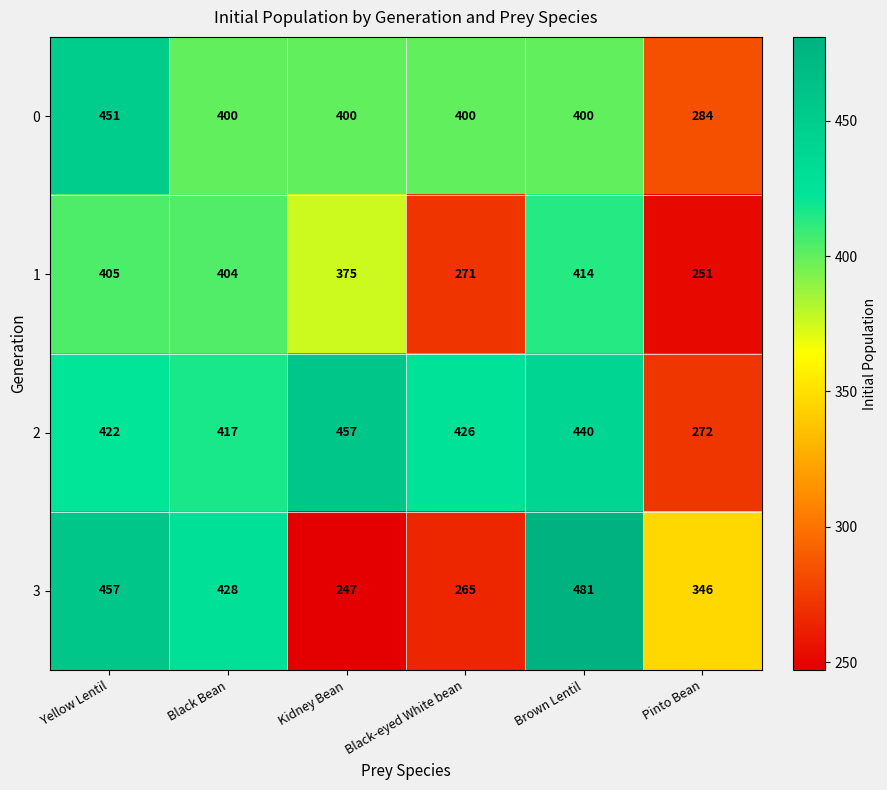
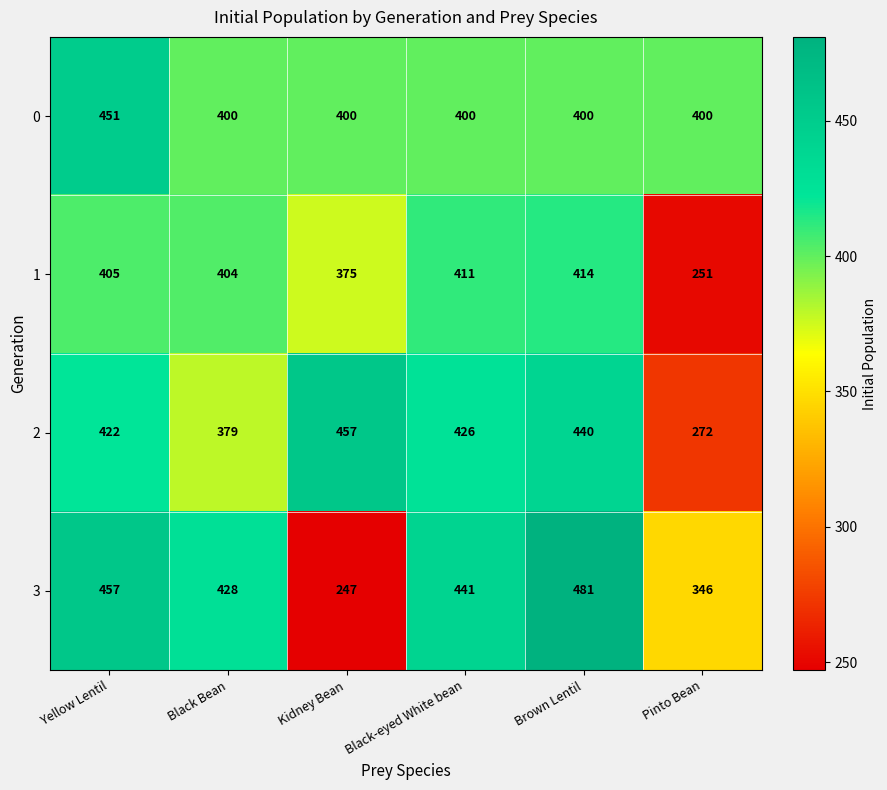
0, Pinto Bean: 284 -> 400
1, Black-eyed White bean: 271 -> 411
2, Black Bean: 417 -> 379
3, Black-eyed White bean: 265 -> 441
